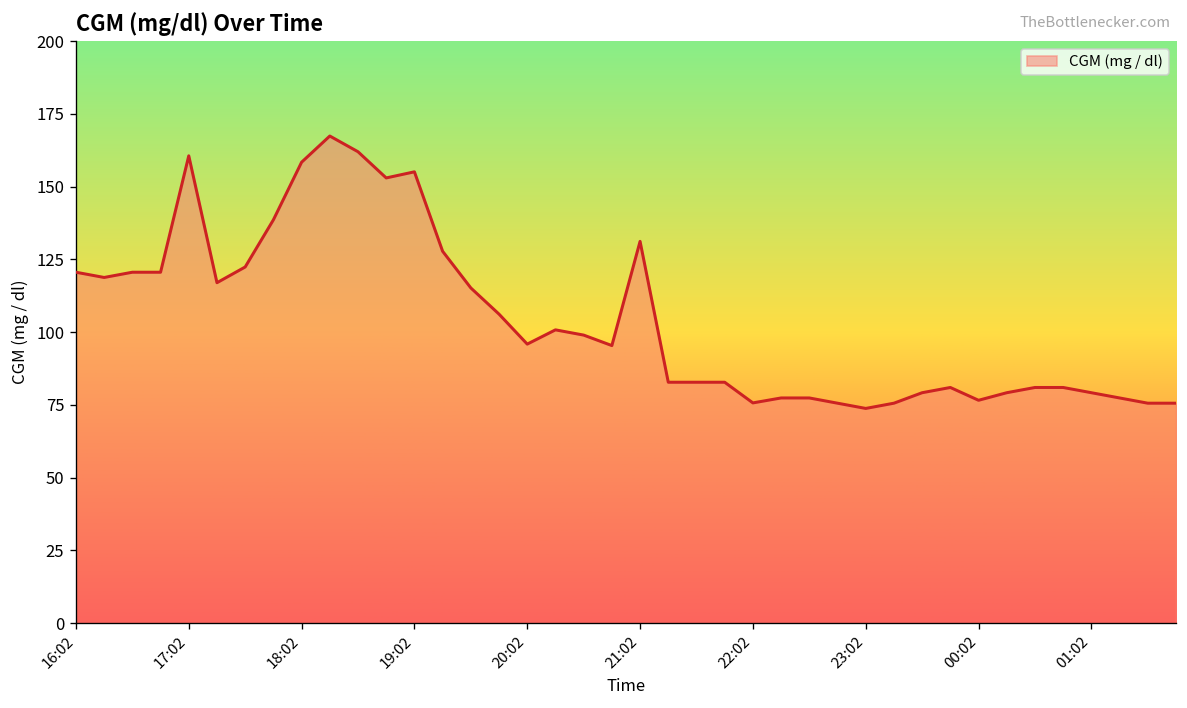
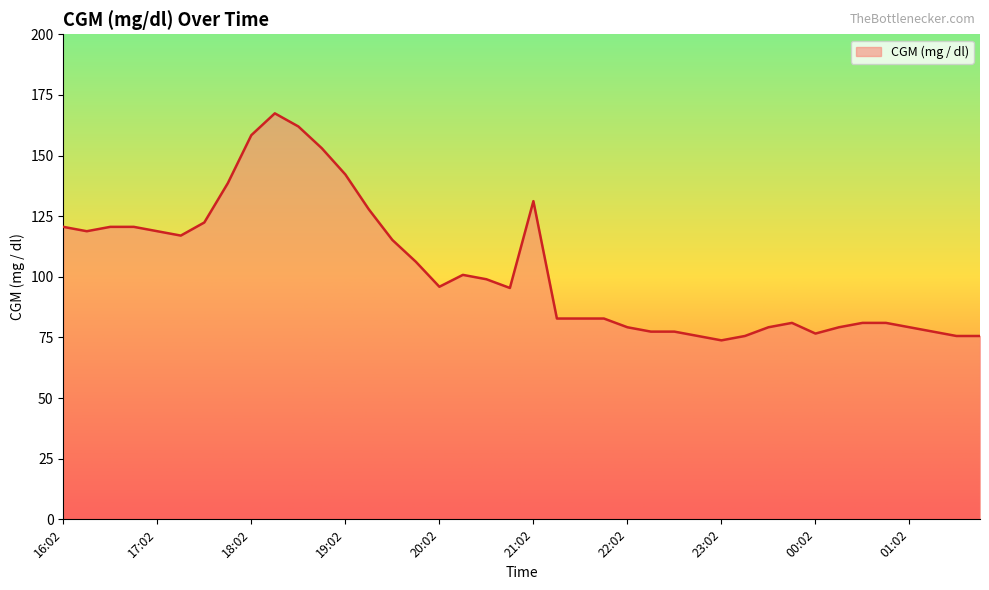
17:02: 161 -> 119
19:02: 155 -> 142
22:02: 76 -> 79
